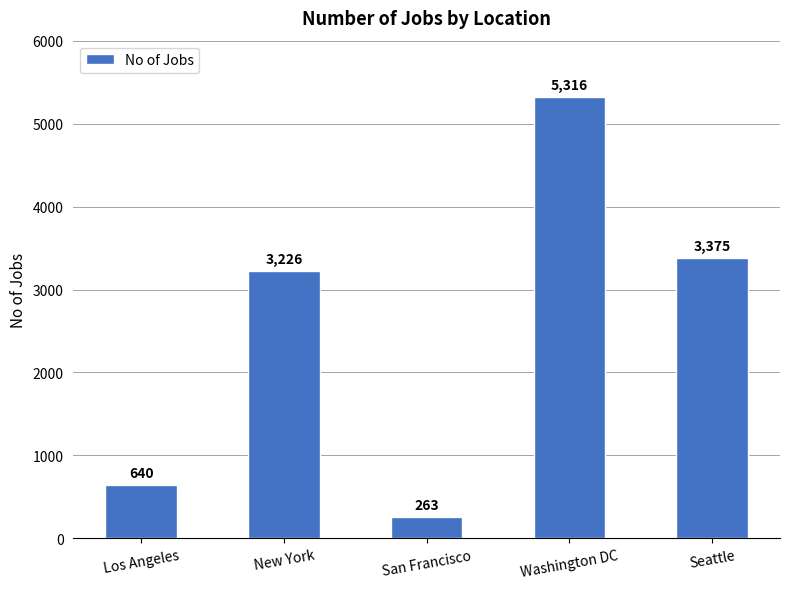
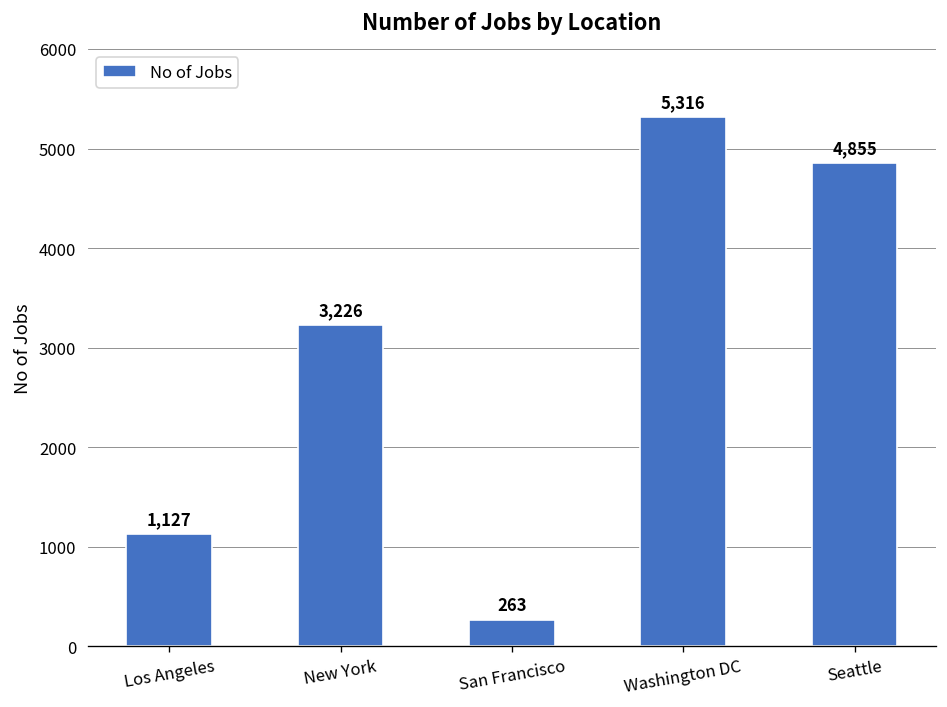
Los Angeles: 640 -> 1,127
Seattle: 3,375 -> 4,855
